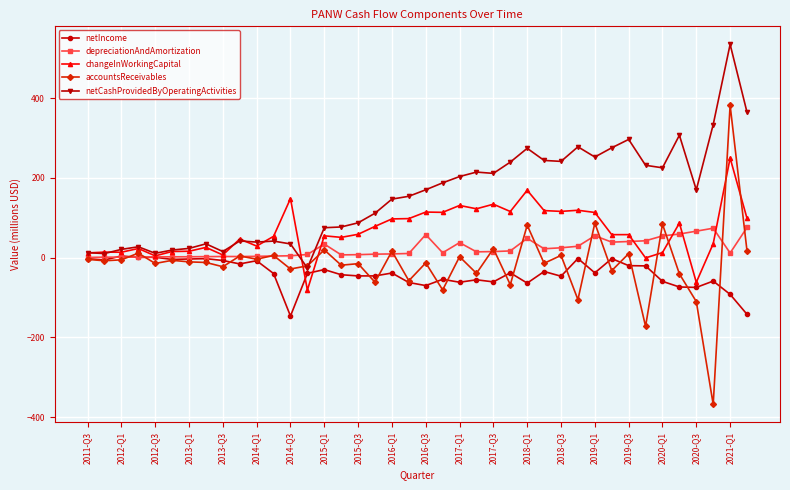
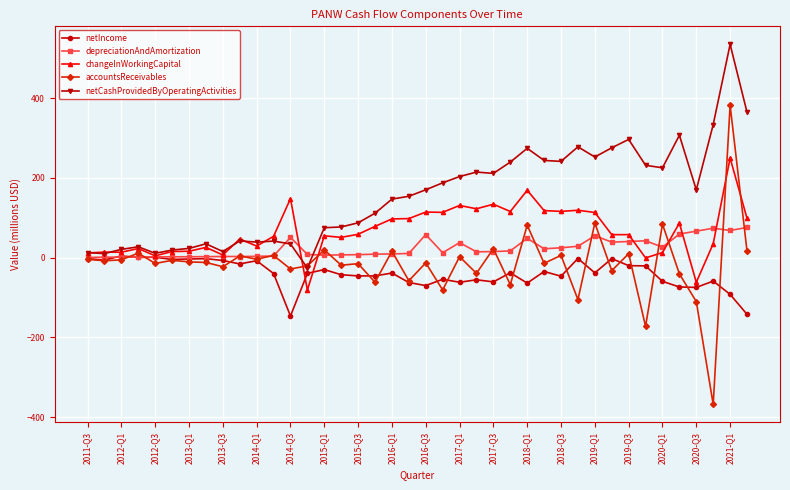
depreciationAndAmortization, 2014-Q3: 0 -> 50
depreciationAndAmortization, 2015-Q1: 30 -> 10
depreciationAndAmortization, 2020-Q1: 50 -> 30
depreciationAndAmortization, 2021-Q1: 10 -> 70
